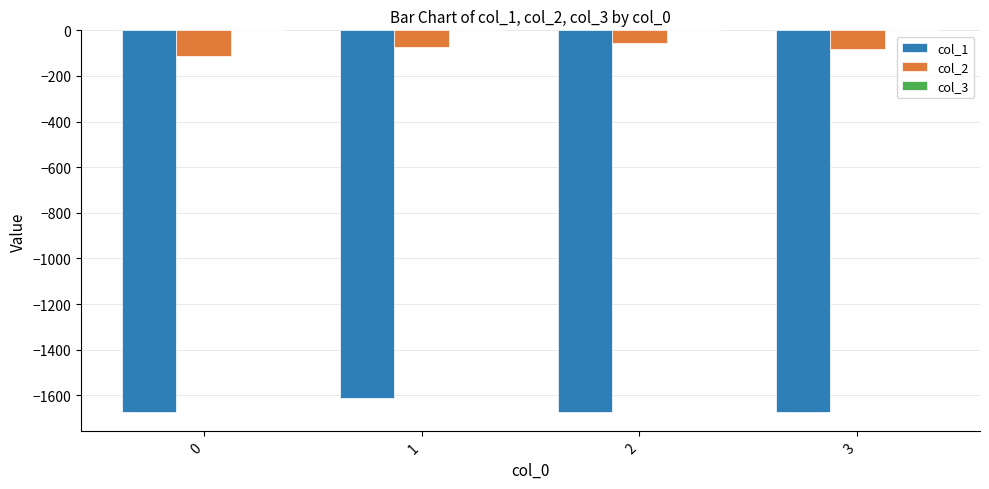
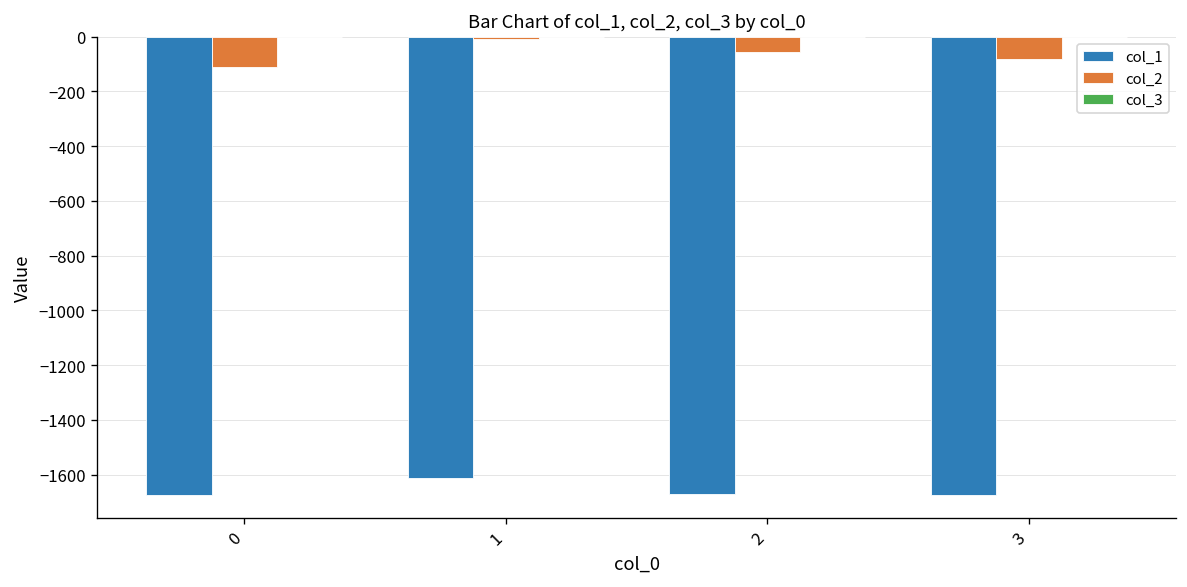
col_2, 1: -70 -> -10
